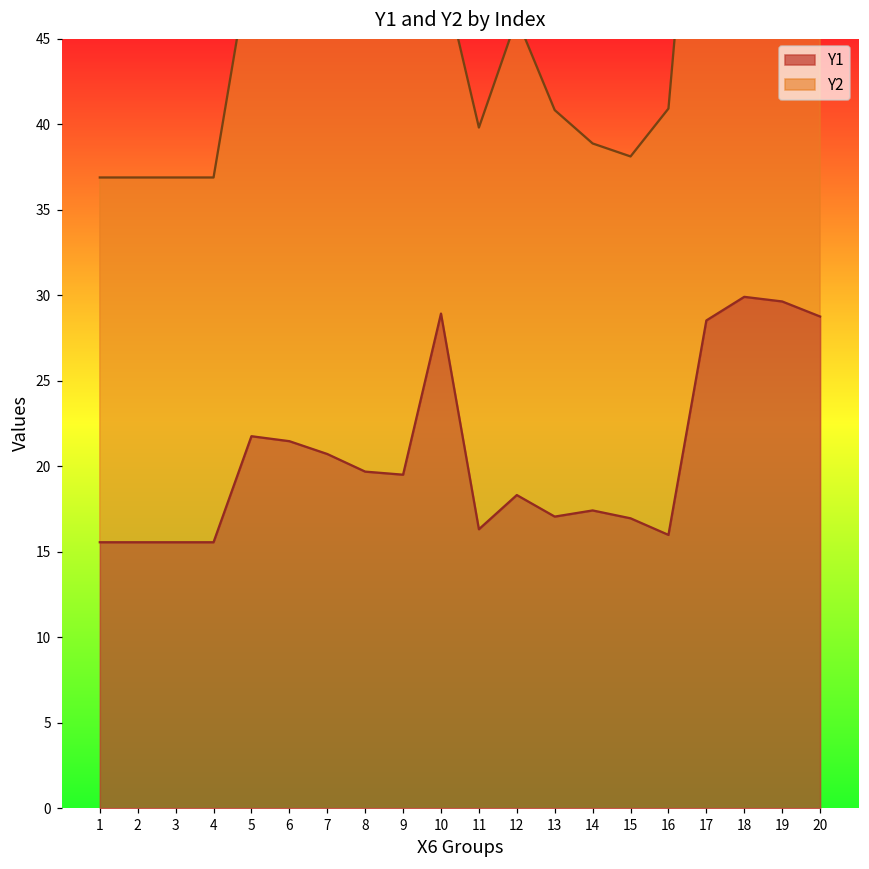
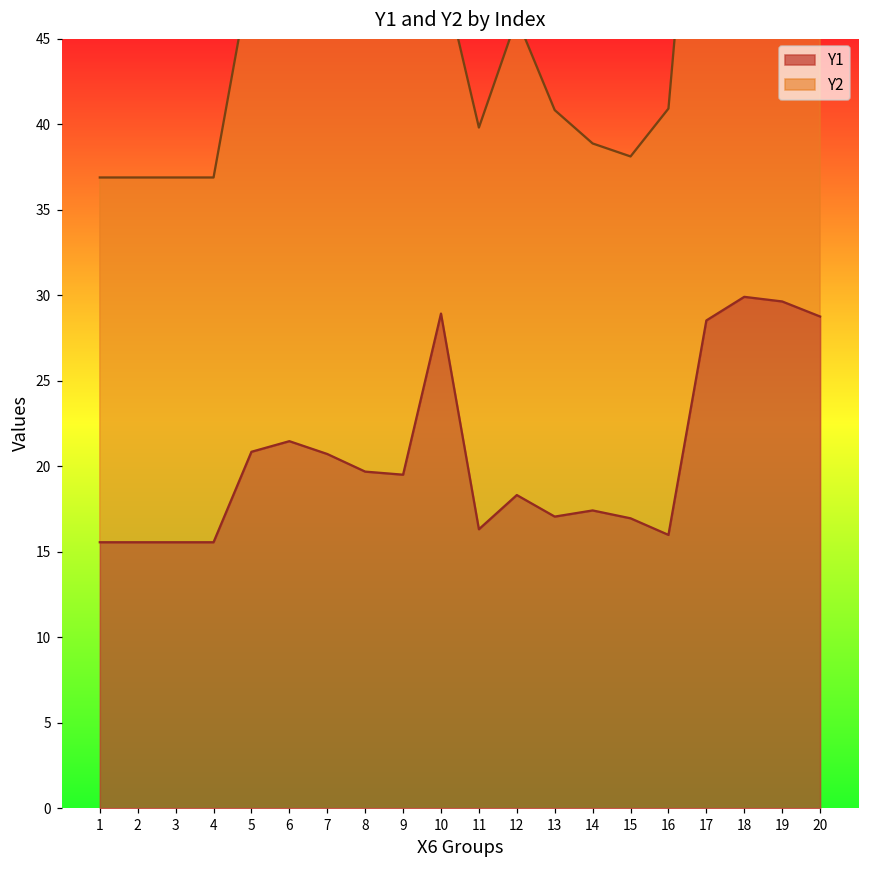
Y1, 5: 21.8 -> 20.8
